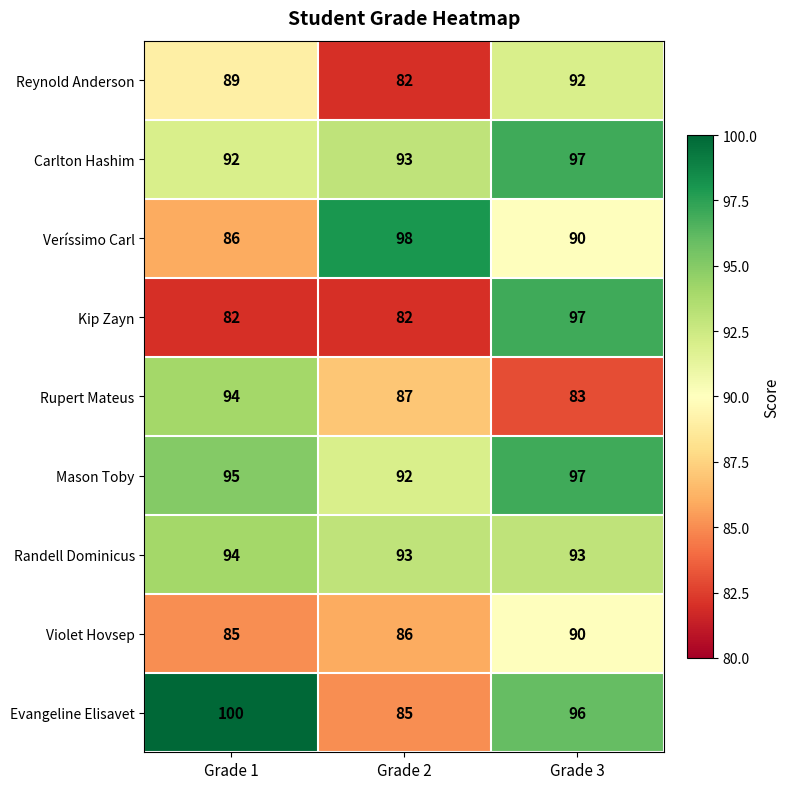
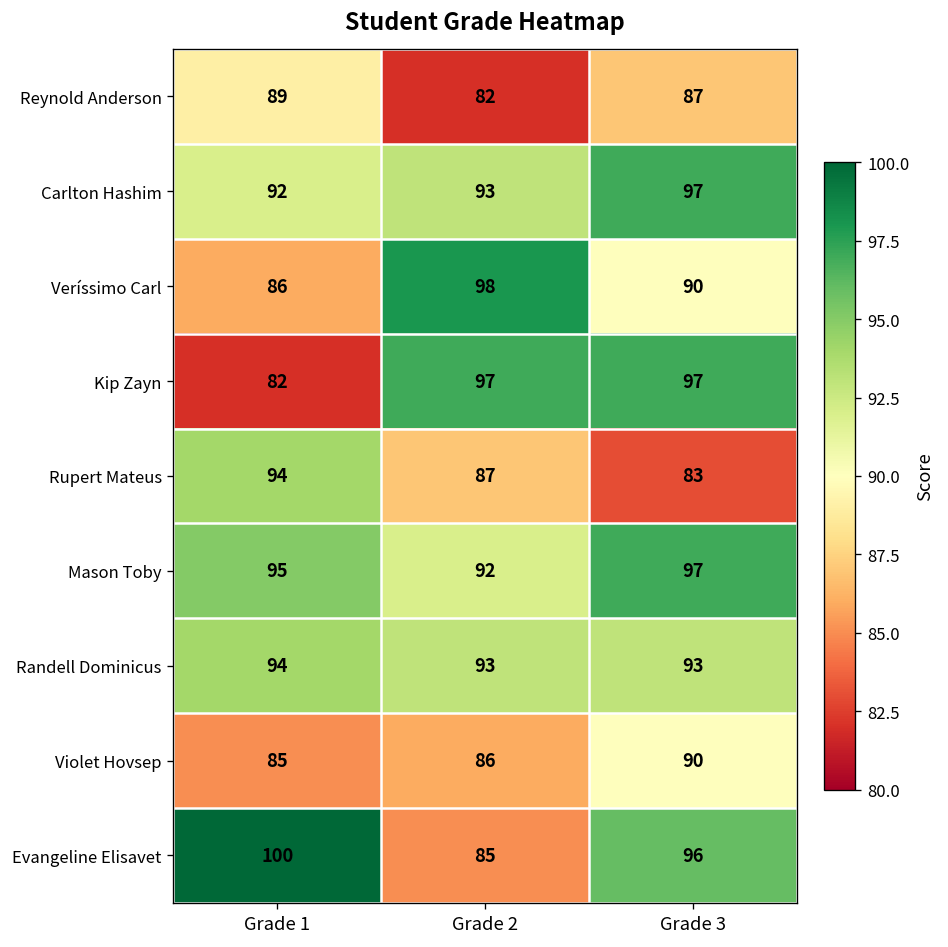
Reynold Anderson, Grade 3: 92 -> 87
Kip Zayn, Grade 2: 82 -> 97
